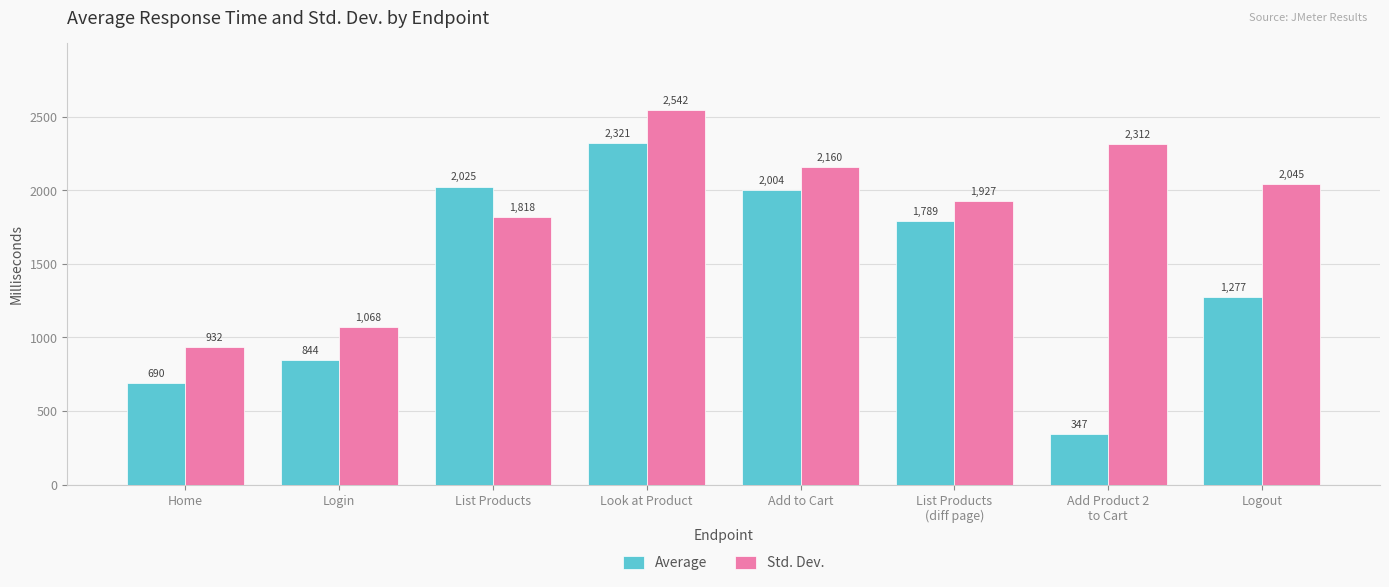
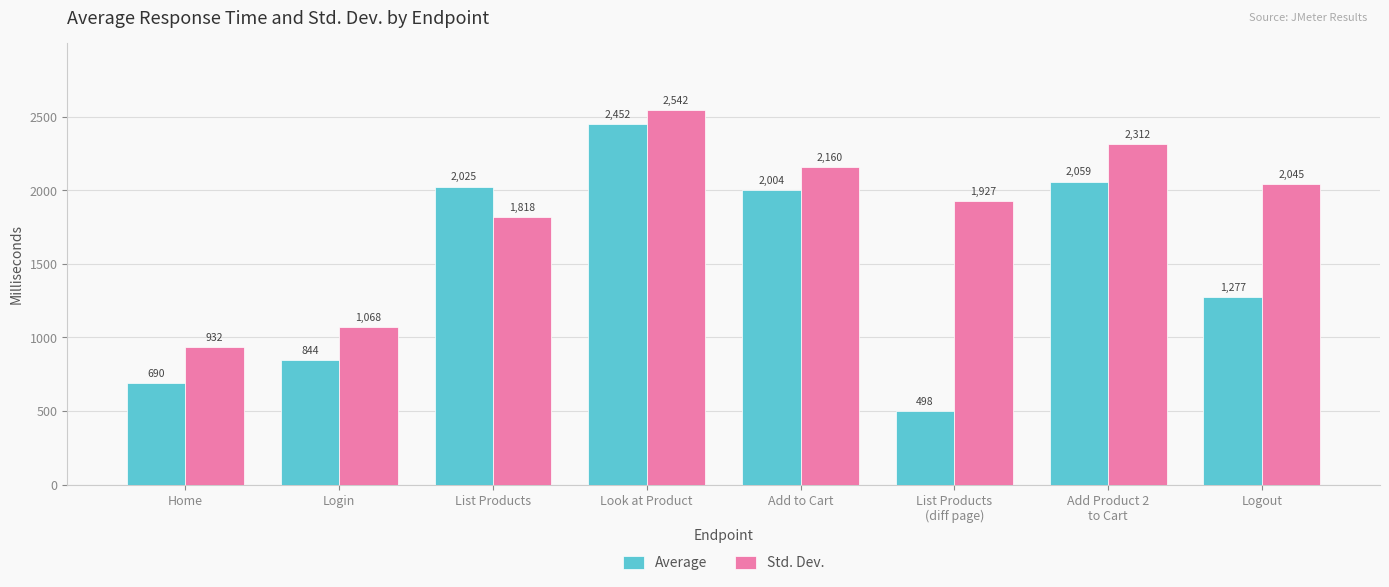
Average, Look at Product: 2,321 -> 2,452
Average, List Products (diff page): 1,789 -> 498
Average, Add Product 2 to Cart: 347 -> 2,059
